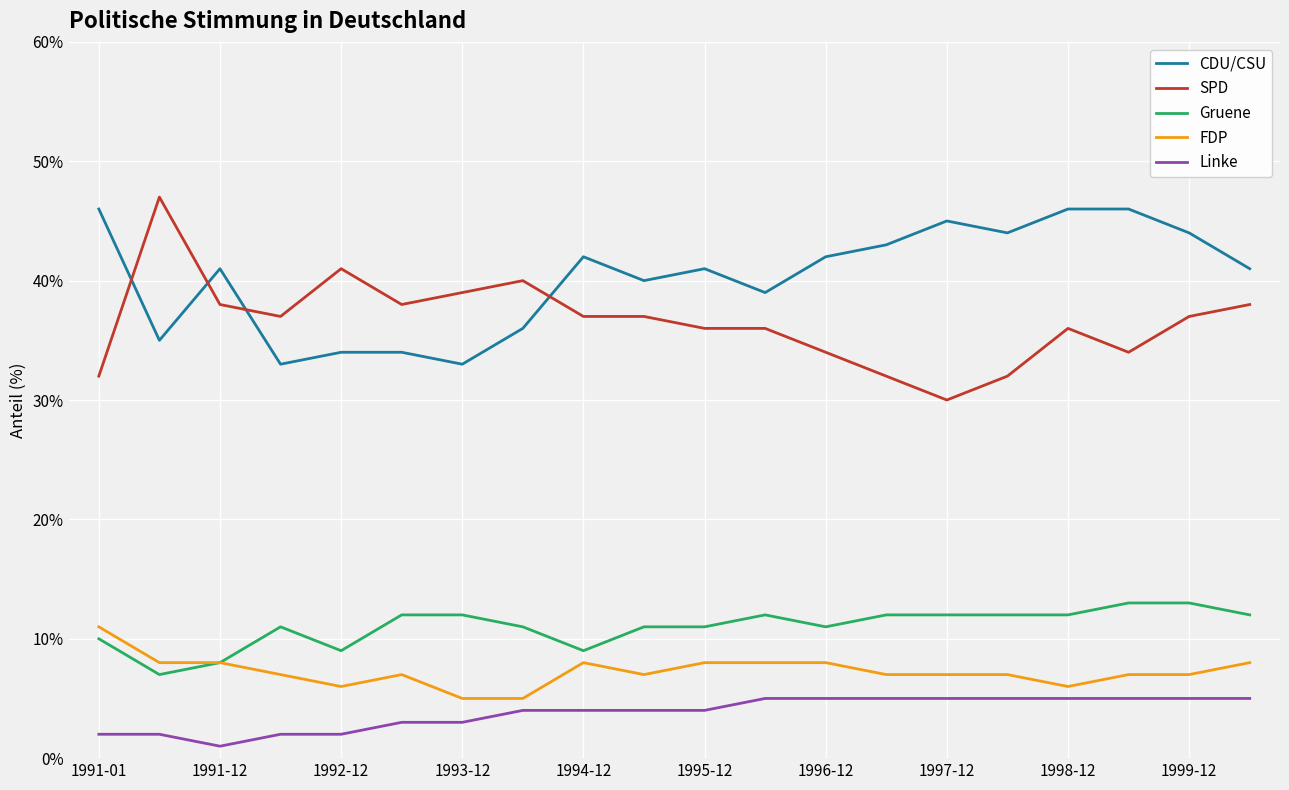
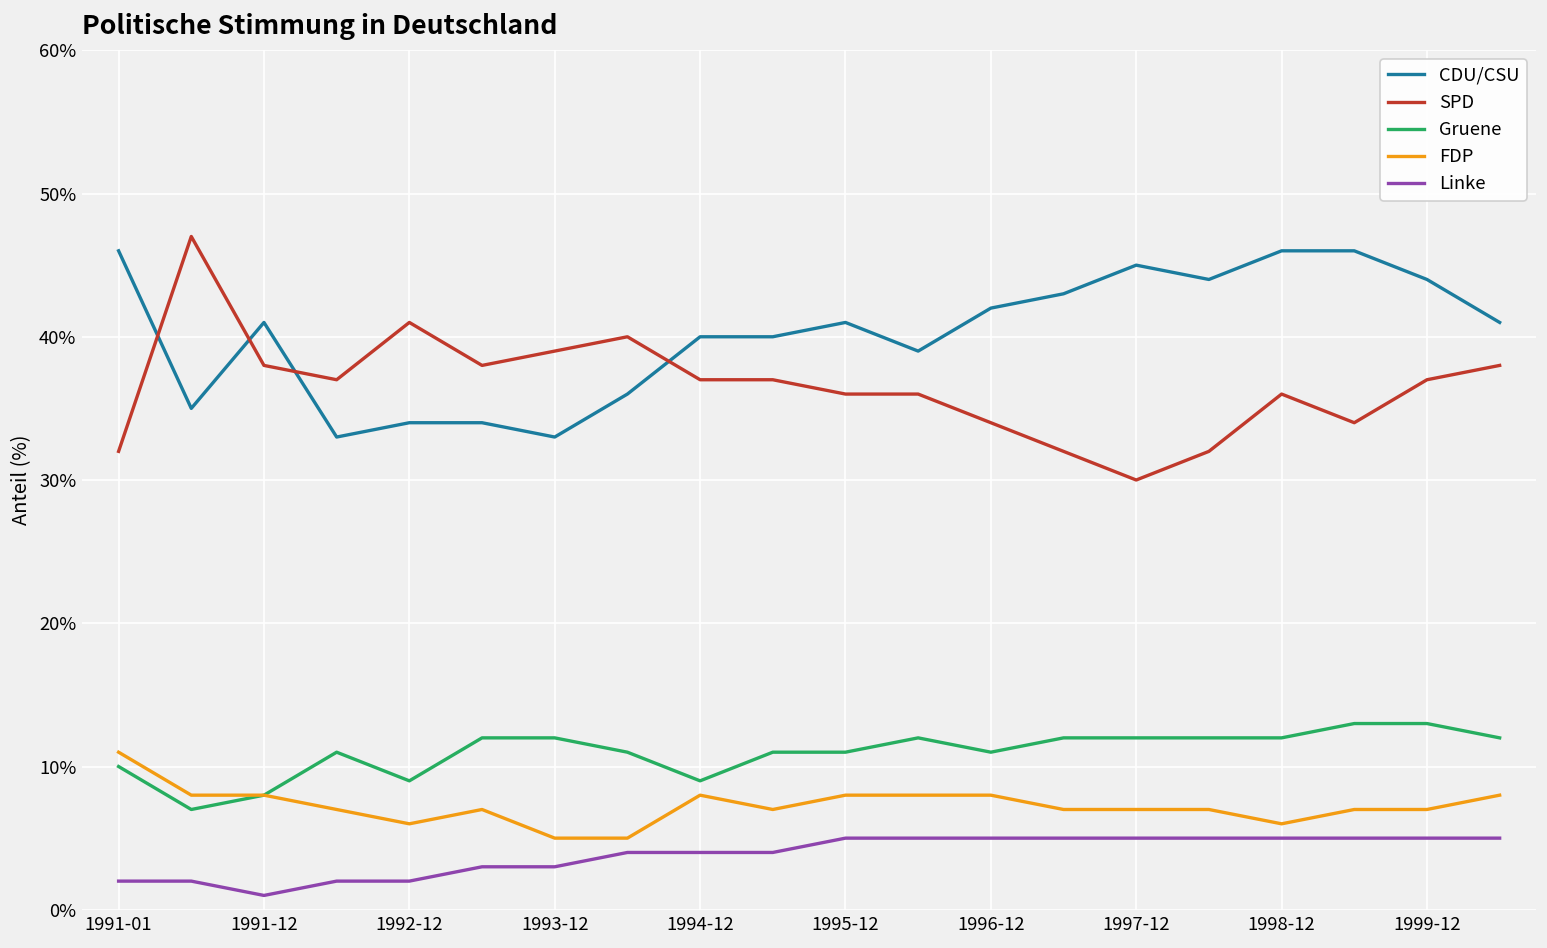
CDU/CSU, 1994-12: 42% -> 40%
Linke, 1995-12: 4% -> 5%
